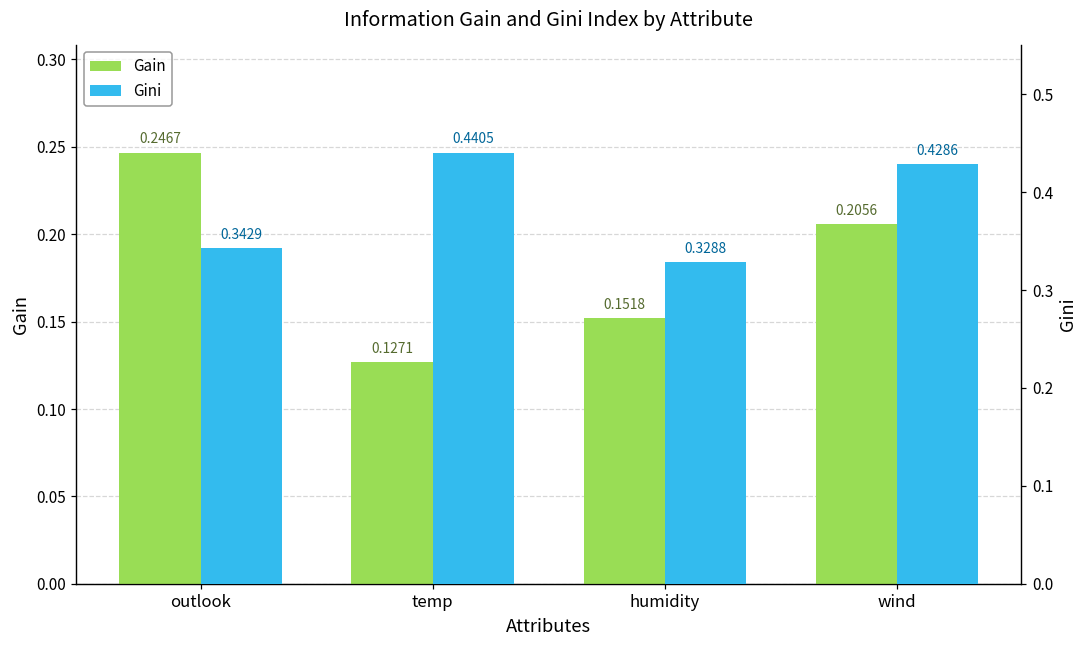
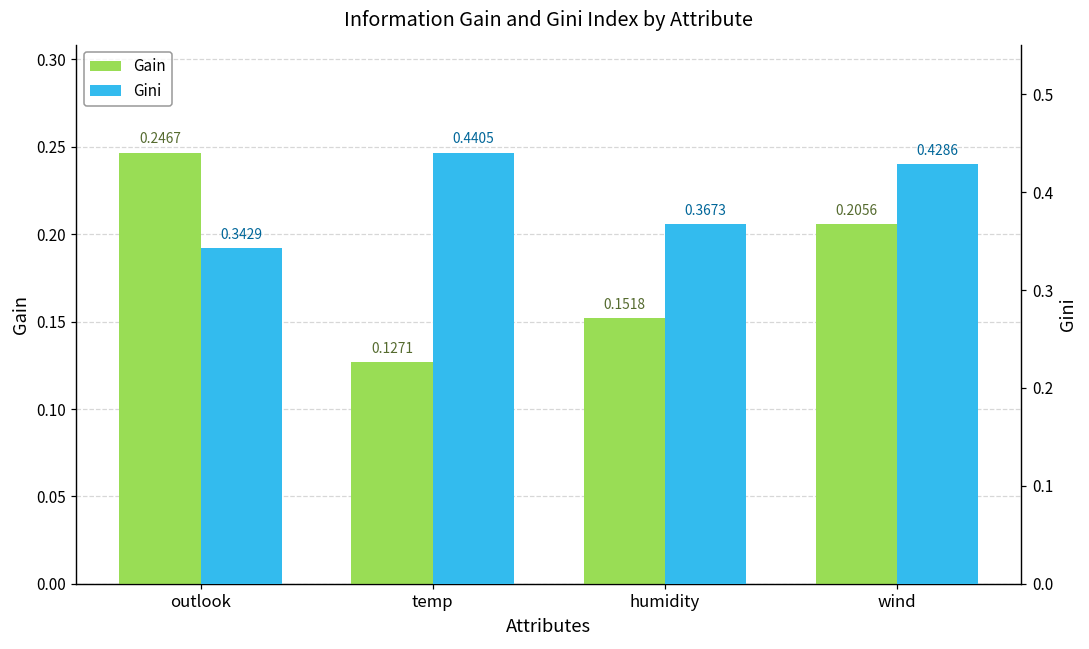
Gini, humidity: 0.3288 -> 0.3673
